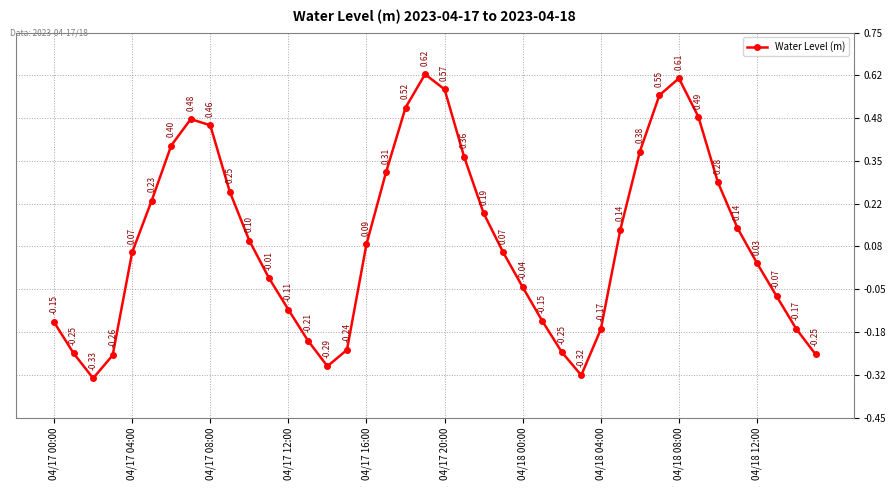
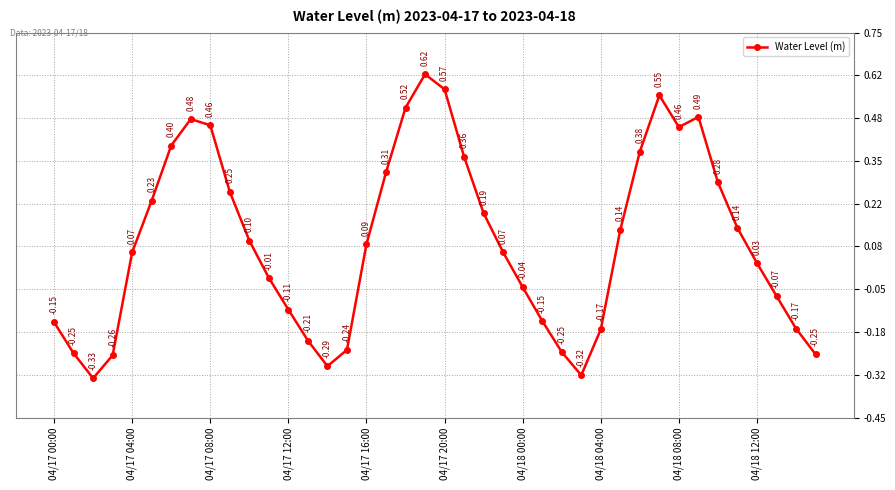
04/18 08:00: 0.61 -> 0.46
